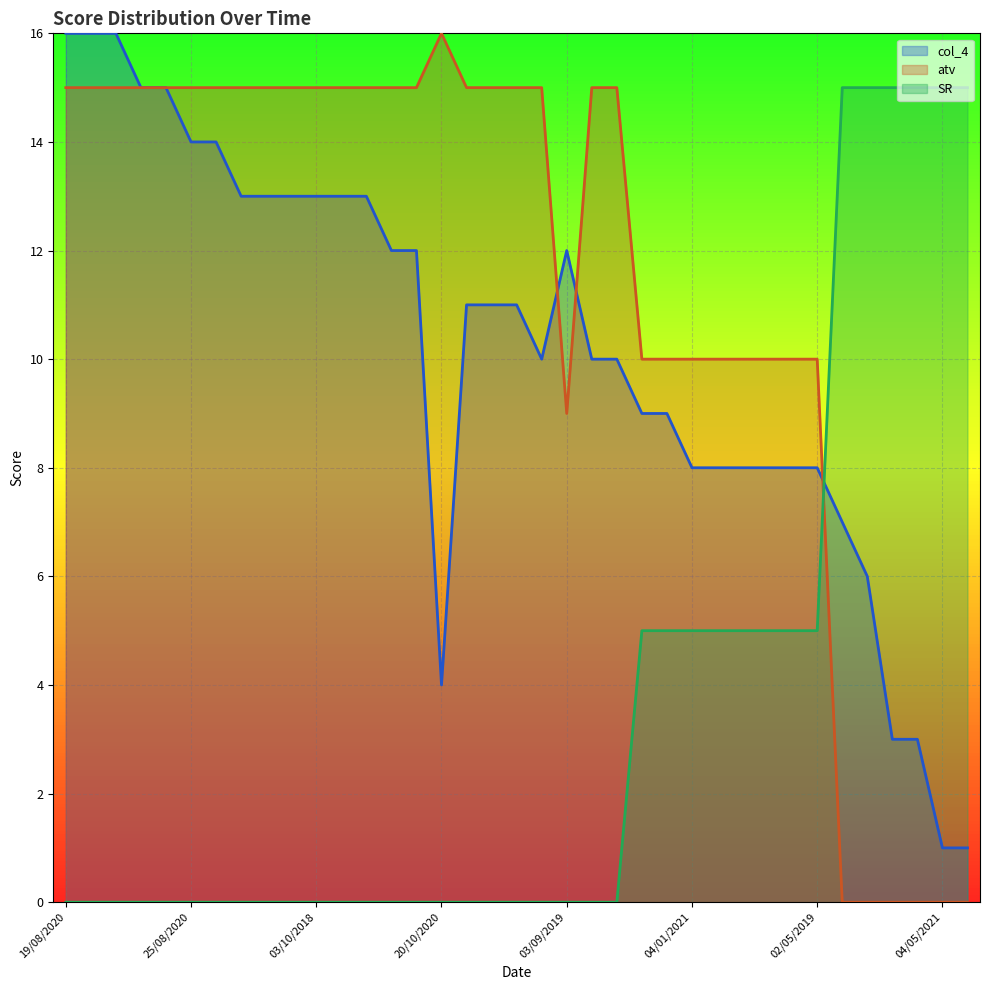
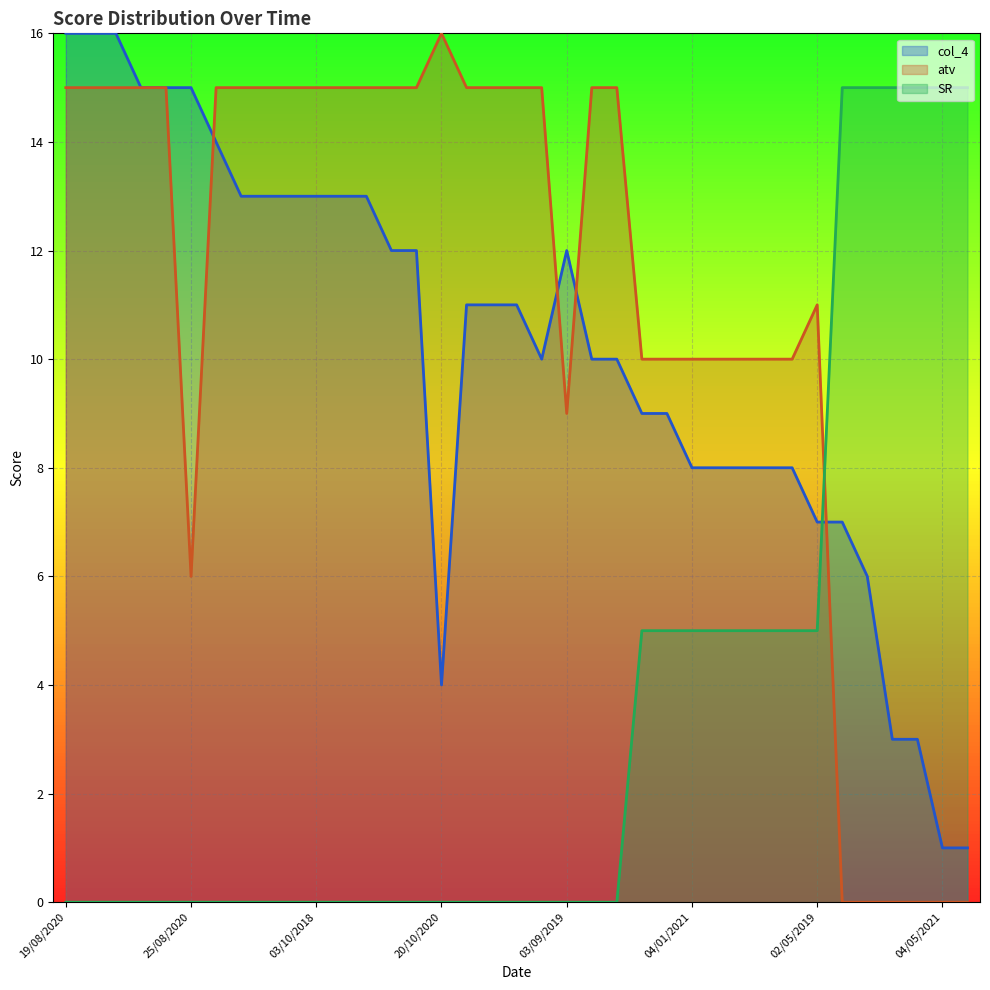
col_4, 25/08/2020: 14 -> 15
atv, 25/08/2020: 15 -> 6
col_4, 02/05/2019: 8 -> 7
atv, 02/05/2019: 10 -> 11
